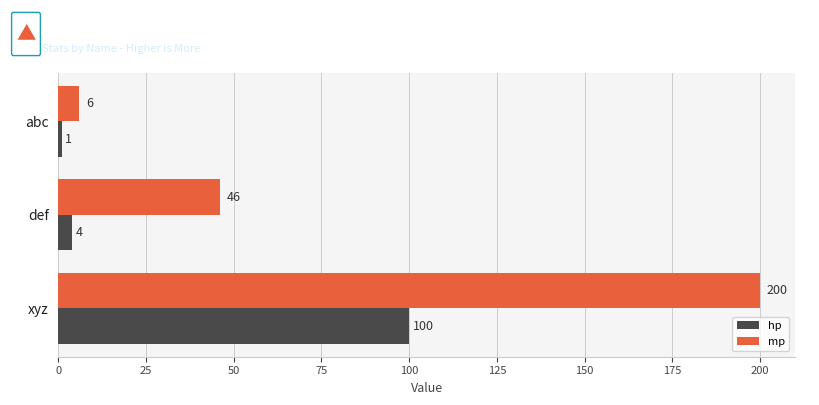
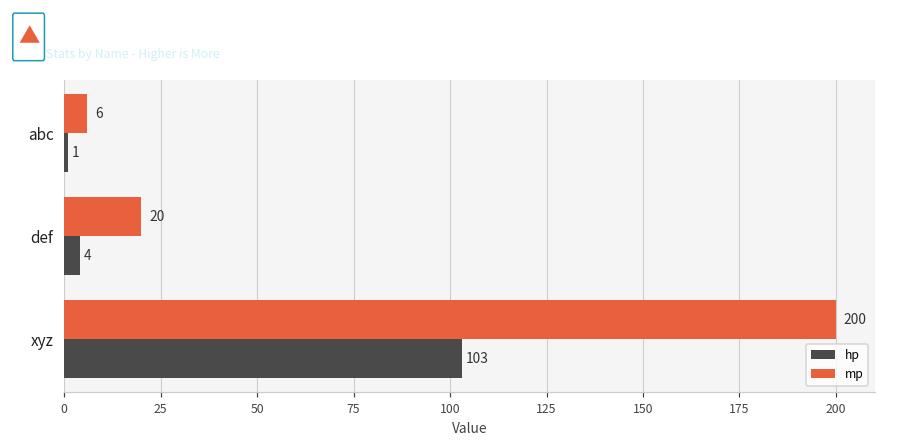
mp, def: 46 -> 20
hp, xyz: 100 -> 103
